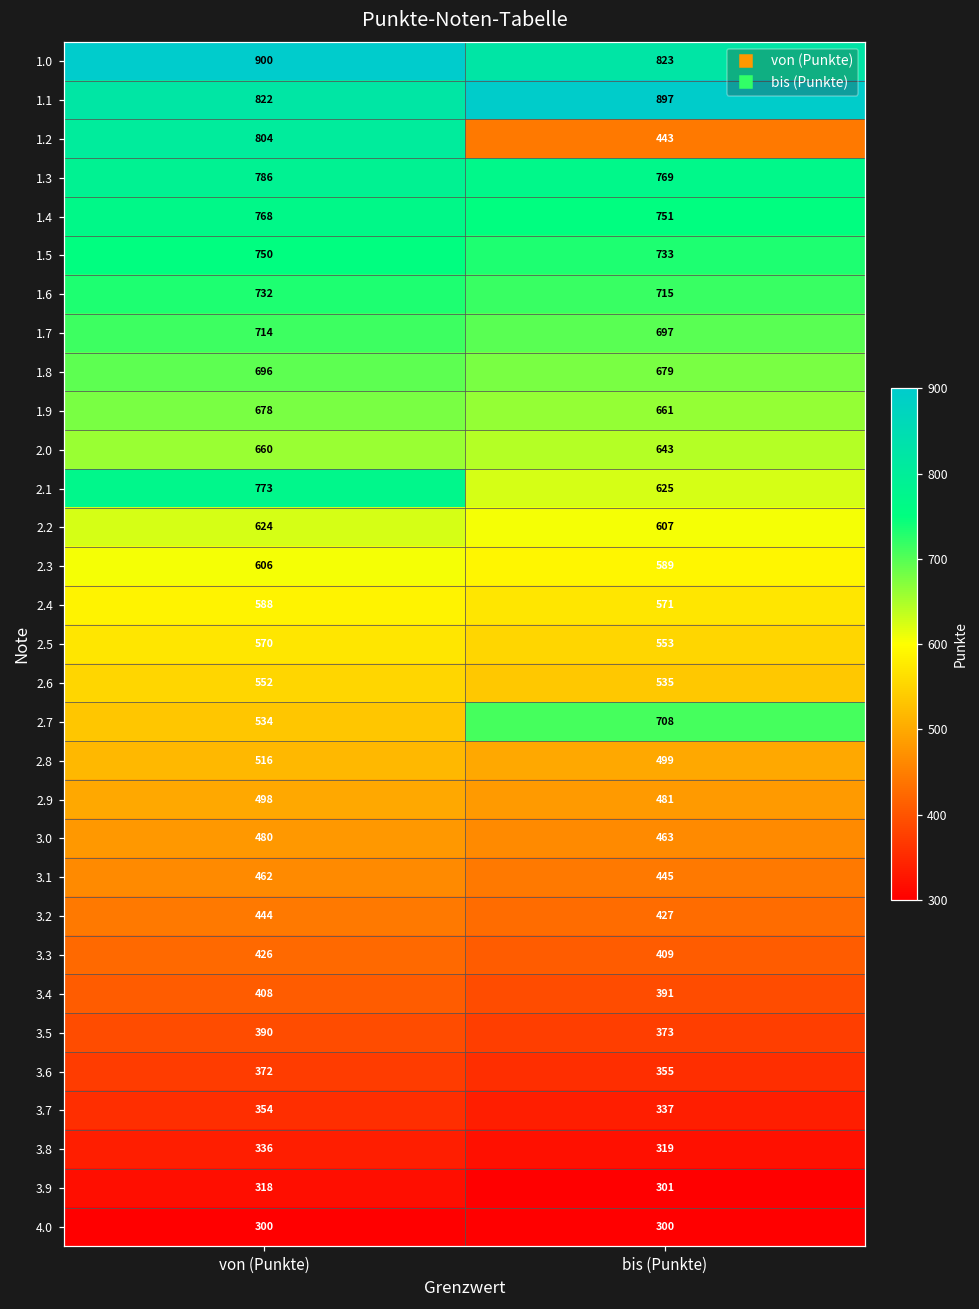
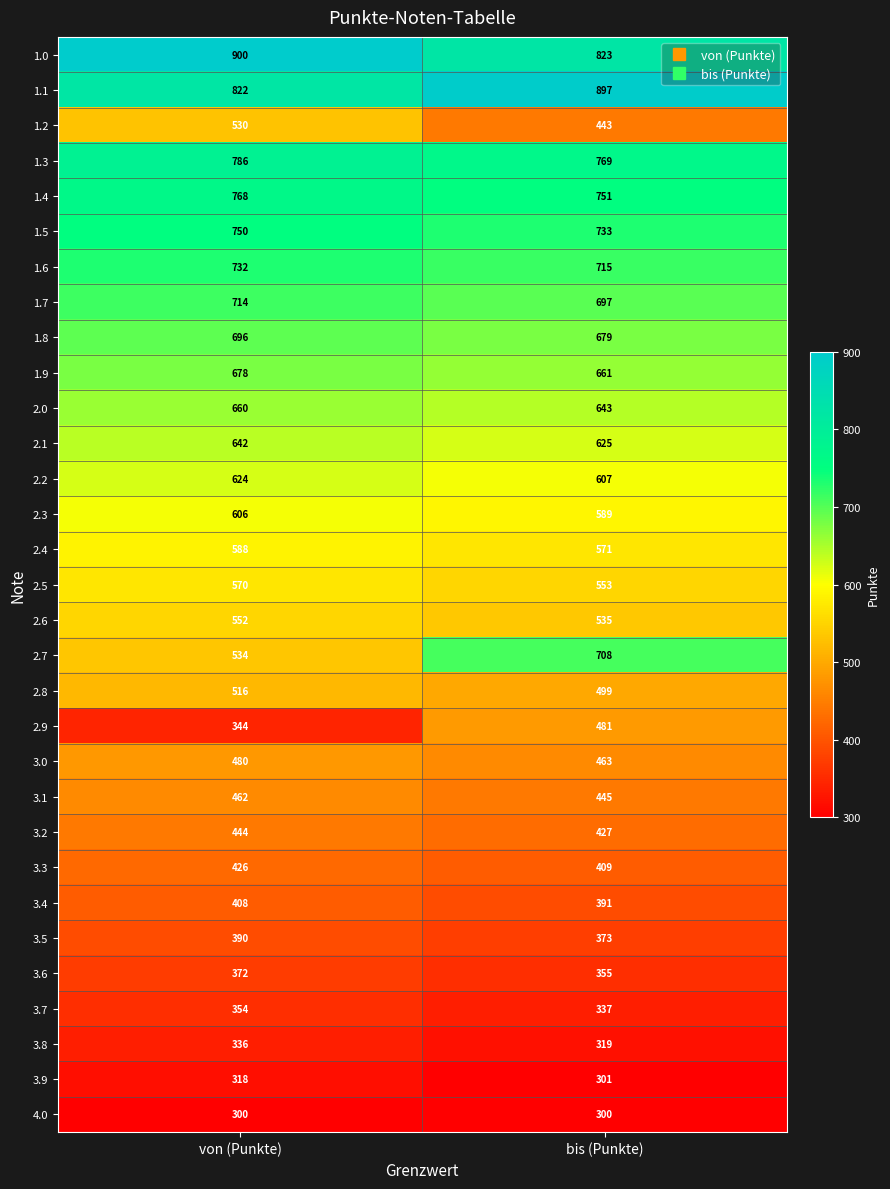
1.2, von (Punkte): 804 -> 530
2.1, von (Punkte): 773 -> 642
2.9, von (Punkte): 498 -> 344
